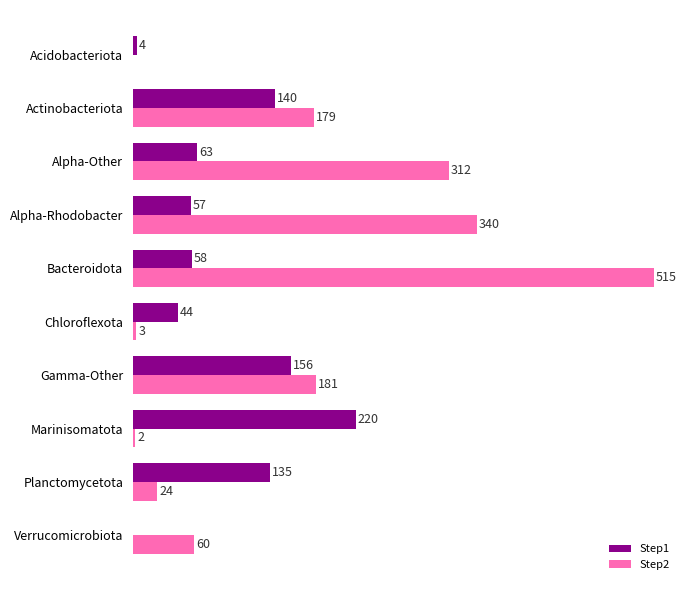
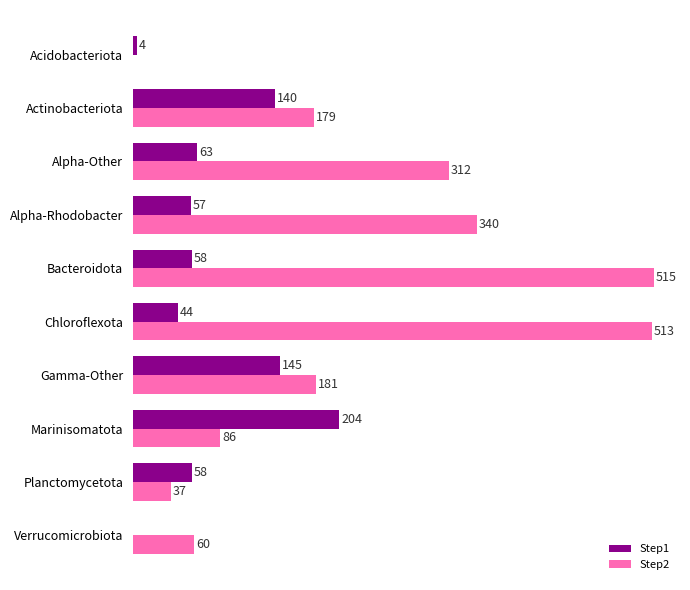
Step2, Chloroflexota: 3 -> 513
Step1, Gamma-Other: 156 -> 145
Step1, Marinisomatota: 220 -> 204
Step2, Marinisomatota: 2 -> 86
Step1, Planctomycetota: 135 -> 58
Step2, Planctomycetota: 24 -> 37
